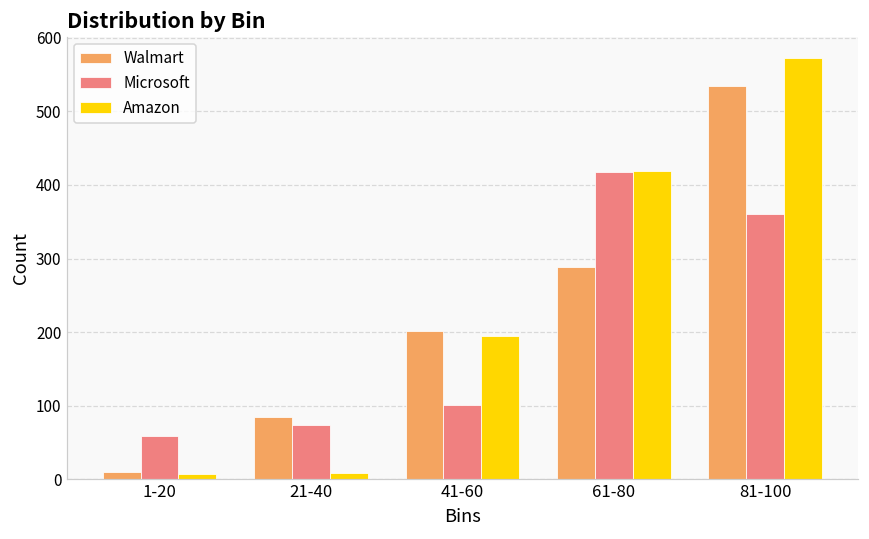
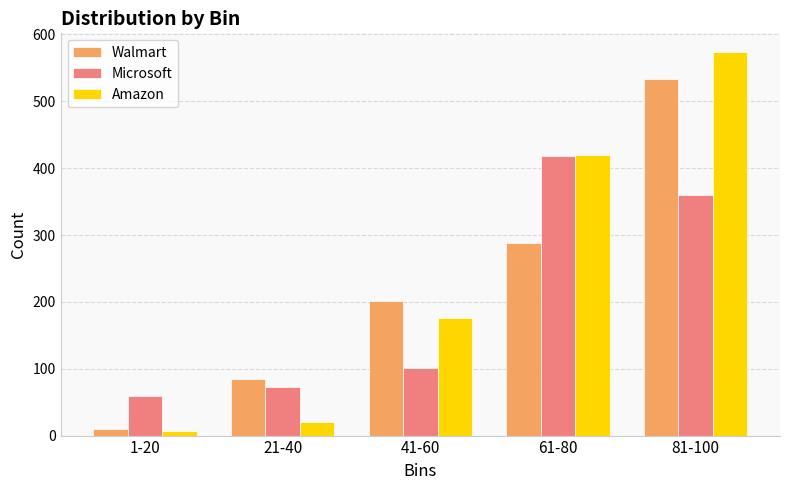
Amazon, 21-40: 10 -> 20
Amazon, 41-60: 190 -> 180
